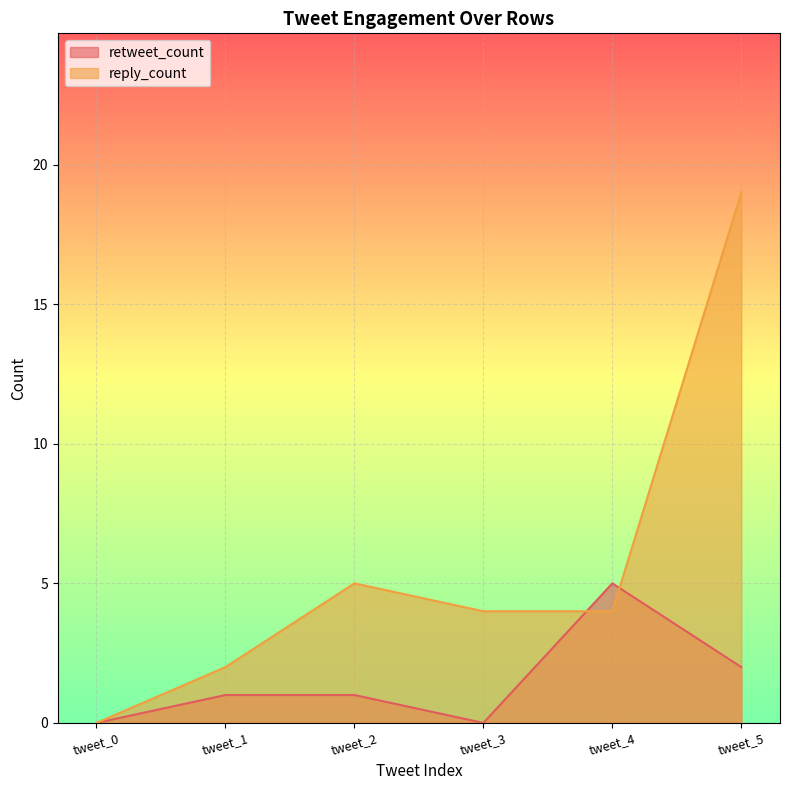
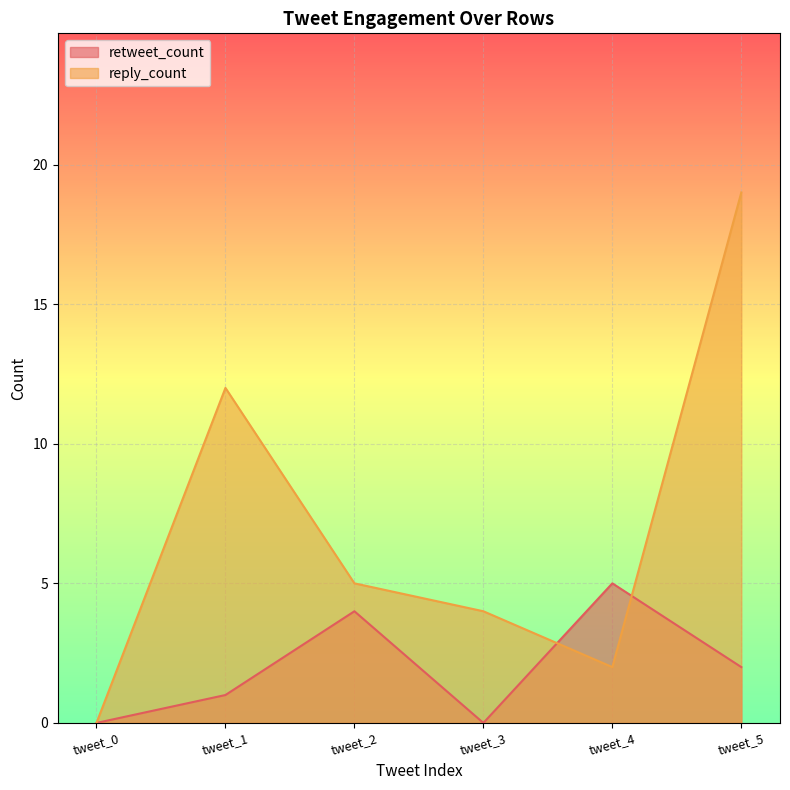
reply_count, tweet_1: 2 -> 12
retweet_count, tweet_2: 1 -> 4
reply_count, tweet_4: 4 -> 2
